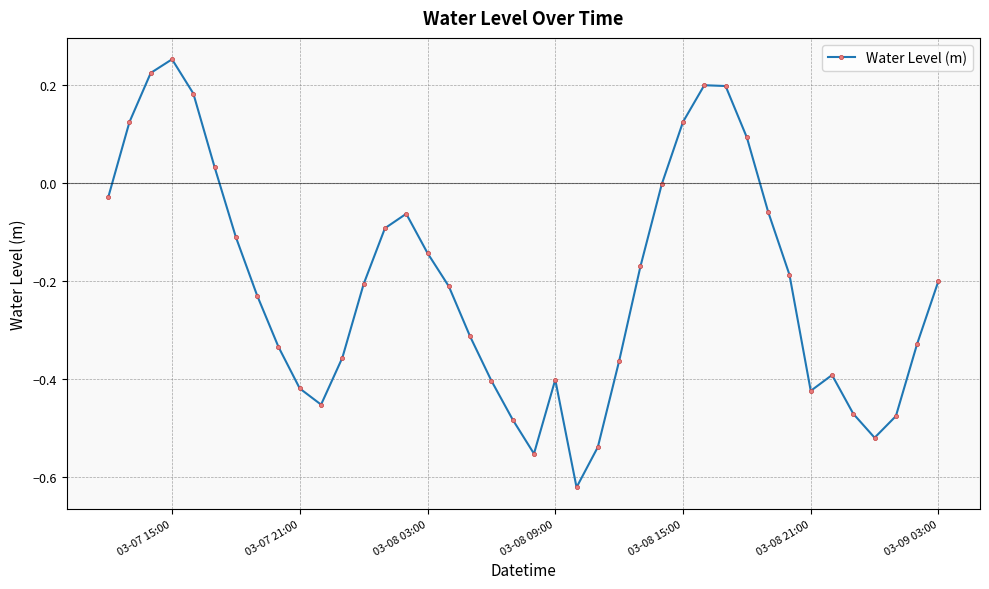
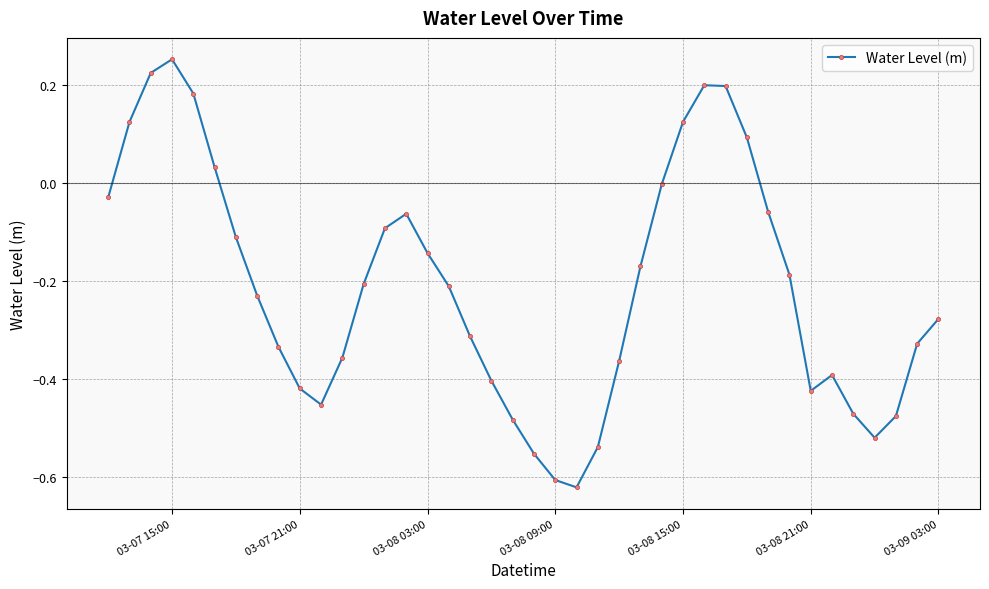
03-08 09:00: -0.40 -> -0.61
03-09 03:00: -0.20 -> -0.28
